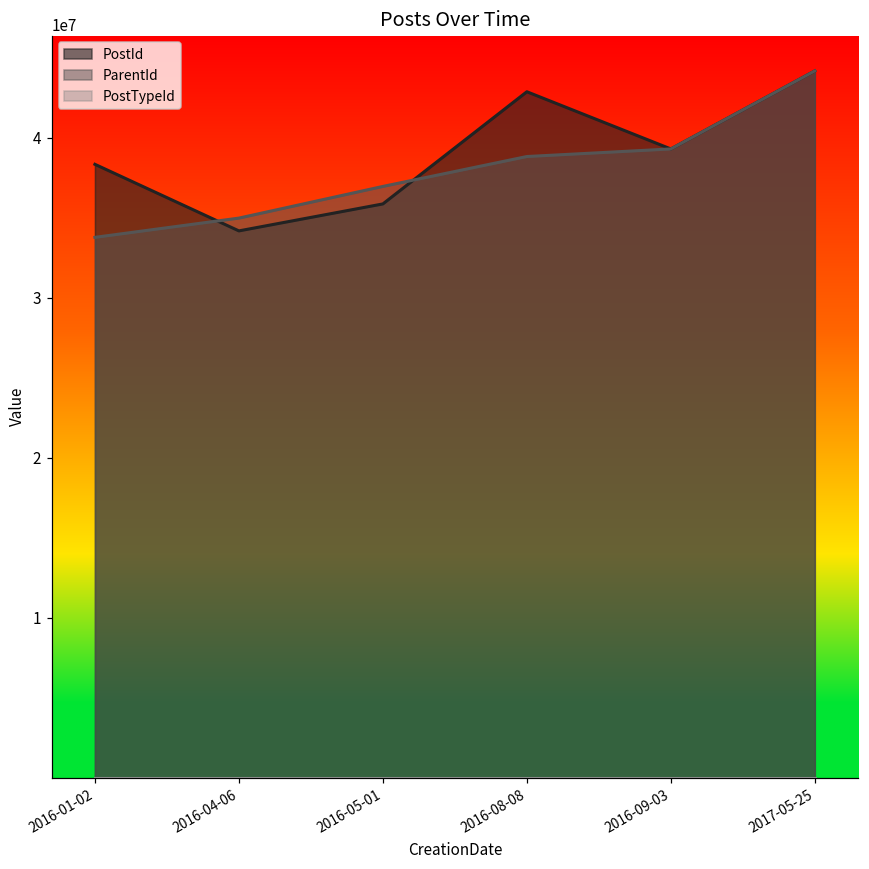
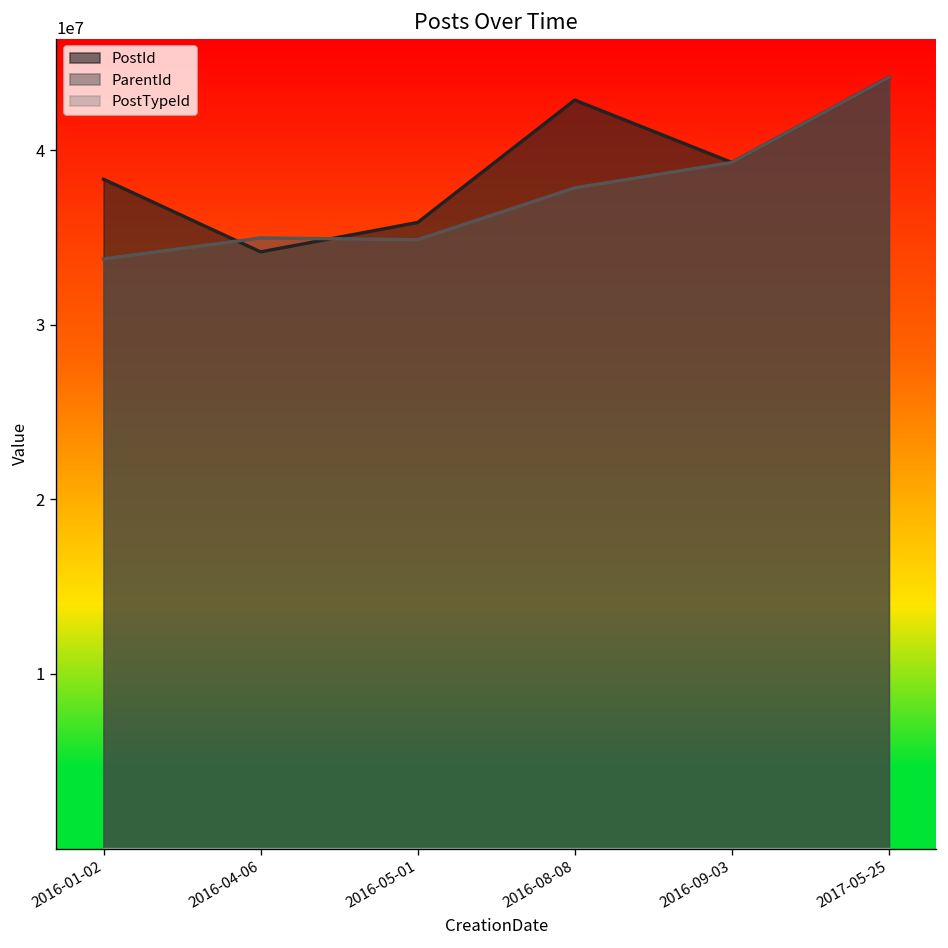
ParentId, 2016-05-01: 37000000 -> 34900000
ParentId, 2016-08-08: 38800000 -> 37900000
